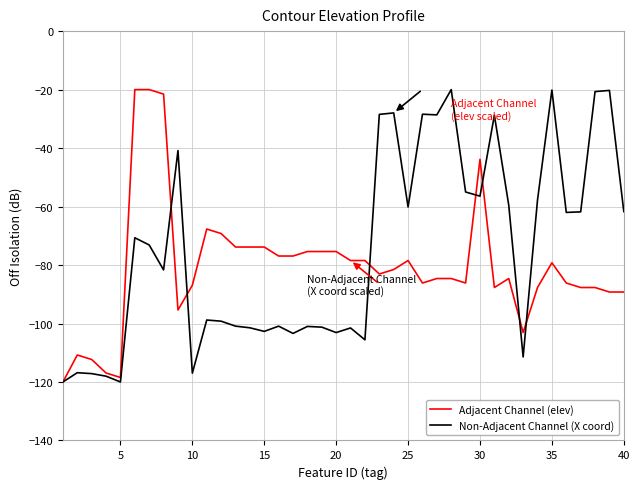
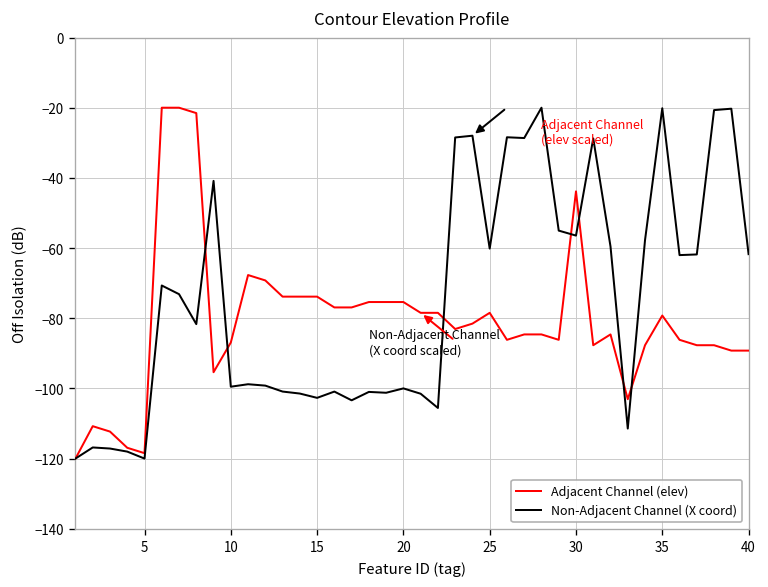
Non-Adjacent Channel (X coord), 10: -117 -> -100
Non-Adjacent Channel (X coord), 20: -103 -> -100
